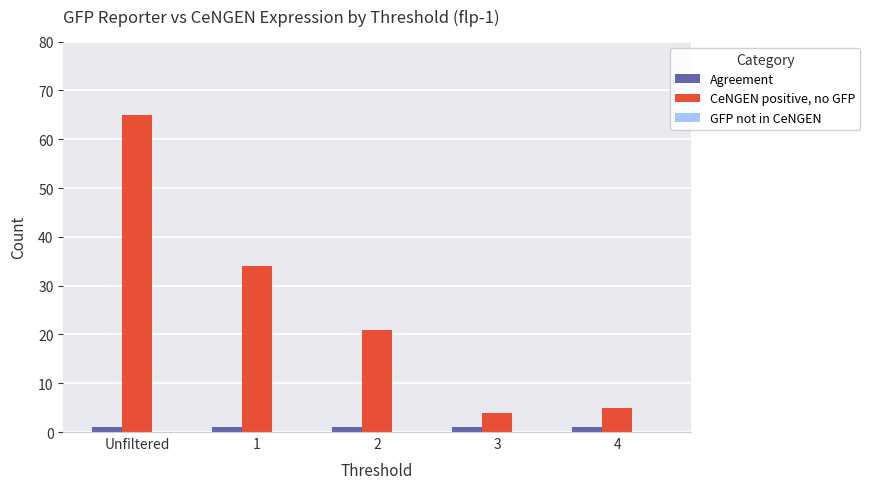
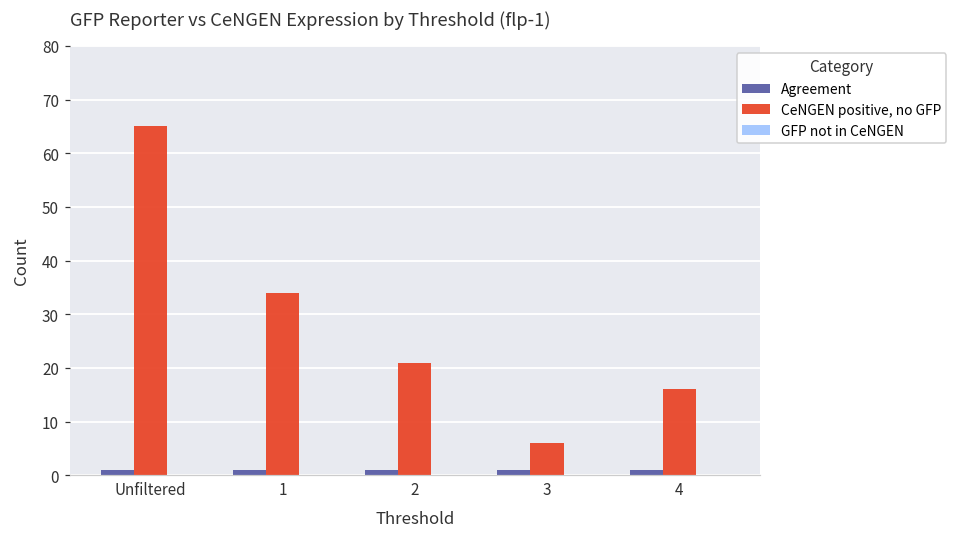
CeNGEN positive, no GFP, 3: 4 -> 6
CeNGEN positive, no GFP, 4: 5 -> 16
